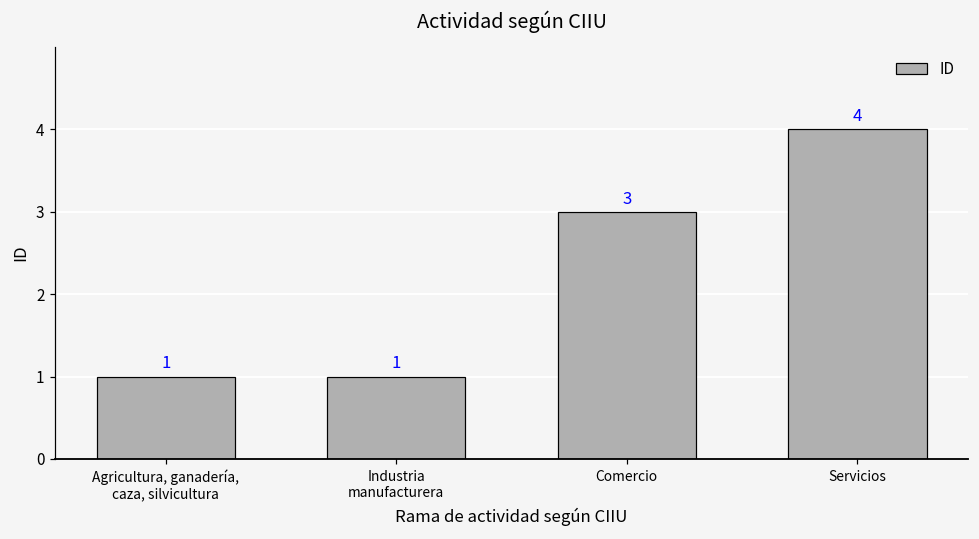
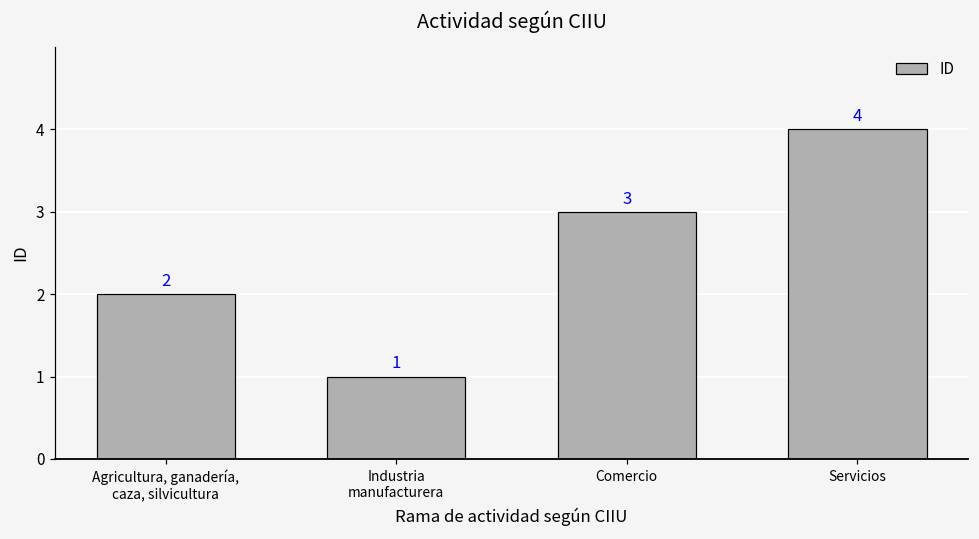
Agricultura, ganadería, caza, silvicultura: 1 -> 2
